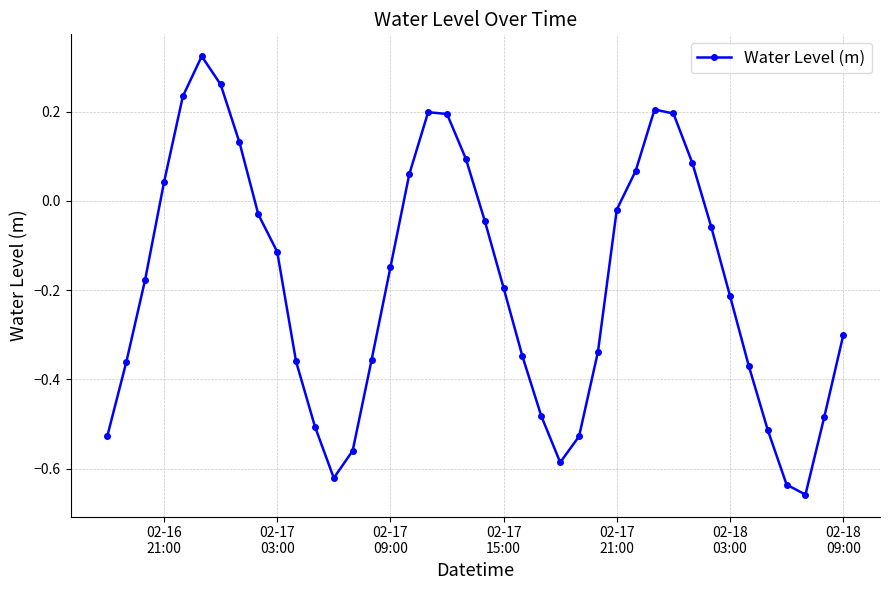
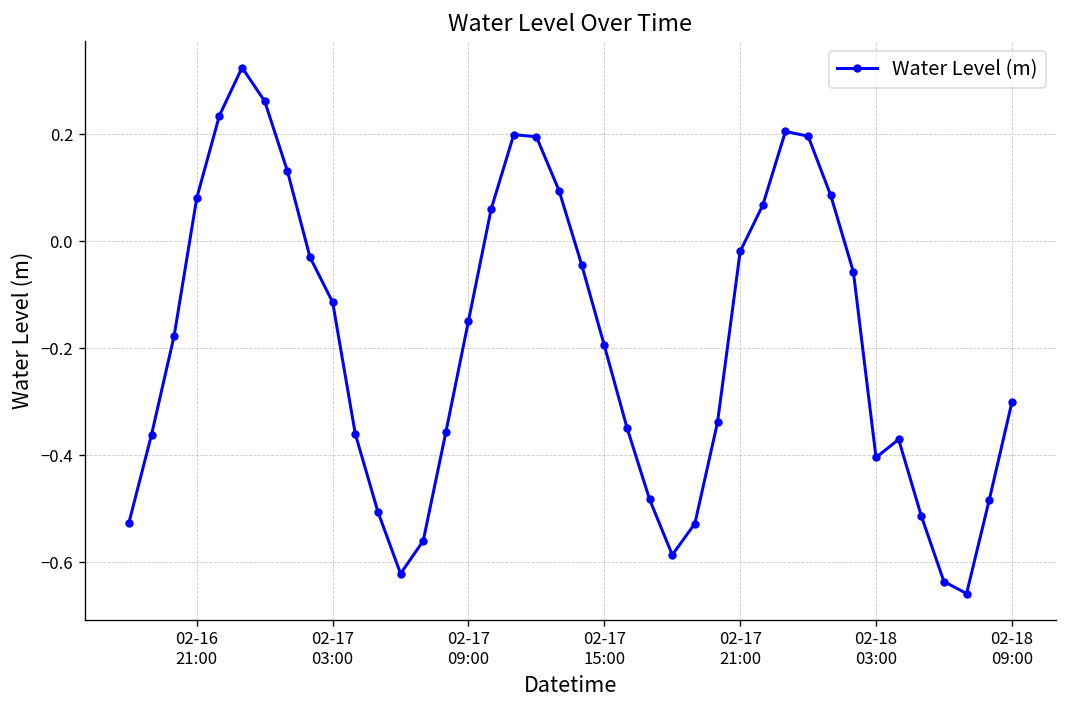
02-16 21:00: 0.04 -> 0.08
02-18 03:00: -0.21 -> -0.40
